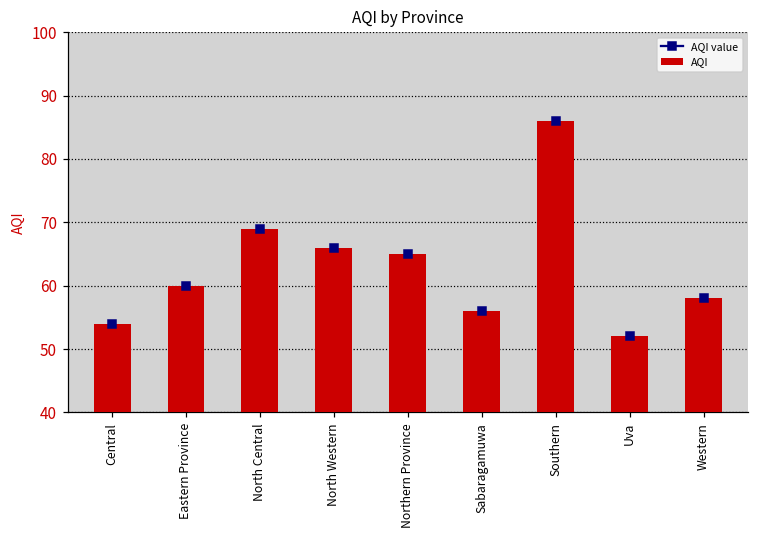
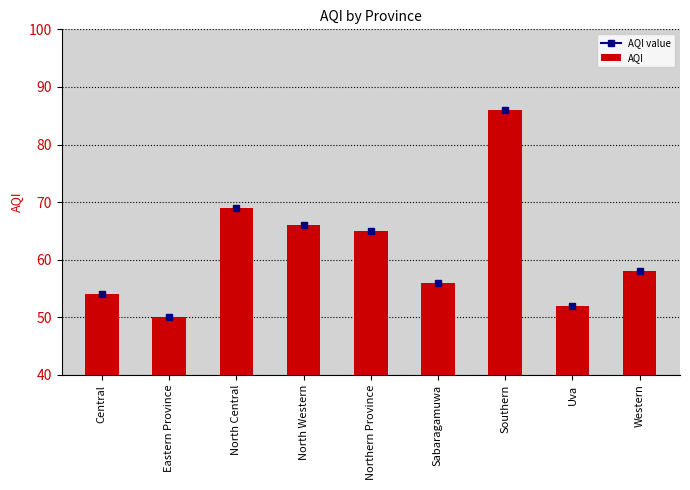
AQI, Eastern Province: 60 -> 50
